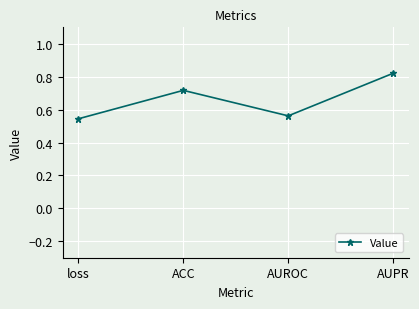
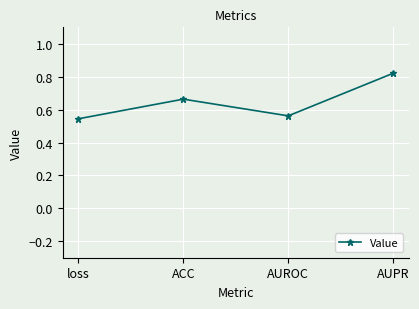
ACC: 0.72 -> 0.66
